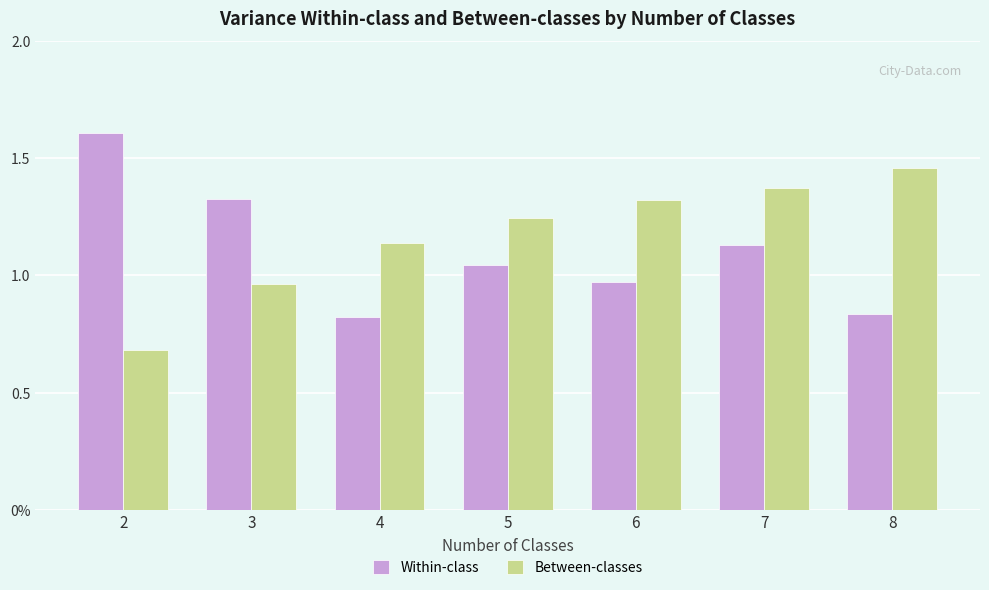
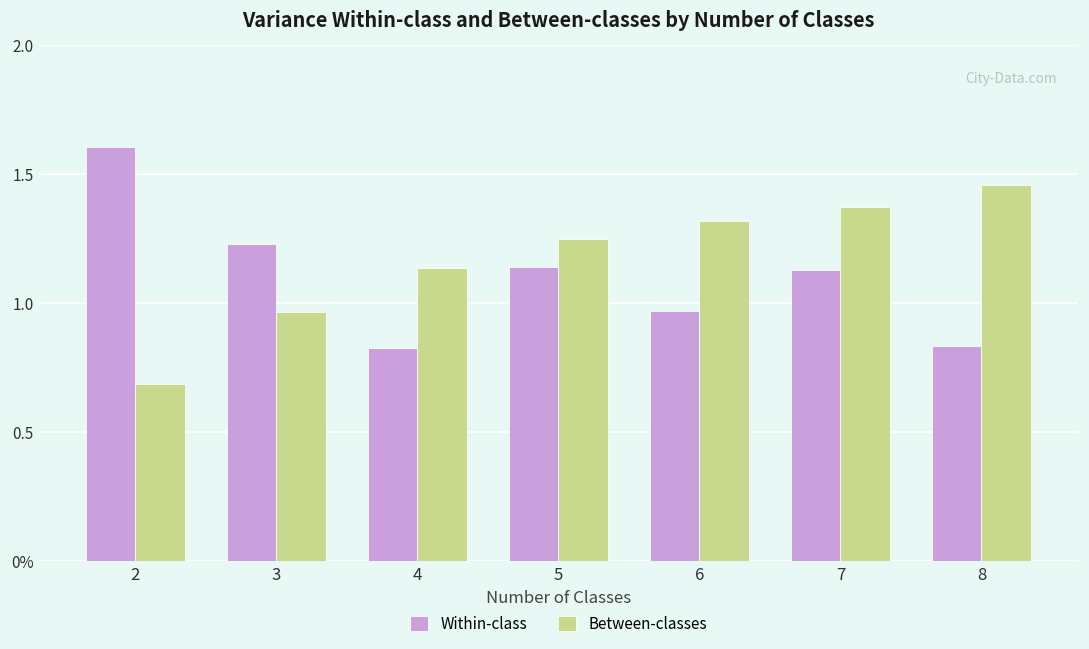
Within-class, 3: 1.32 -> 1.23
Within-class, 5: 1.04 -> 1.14
